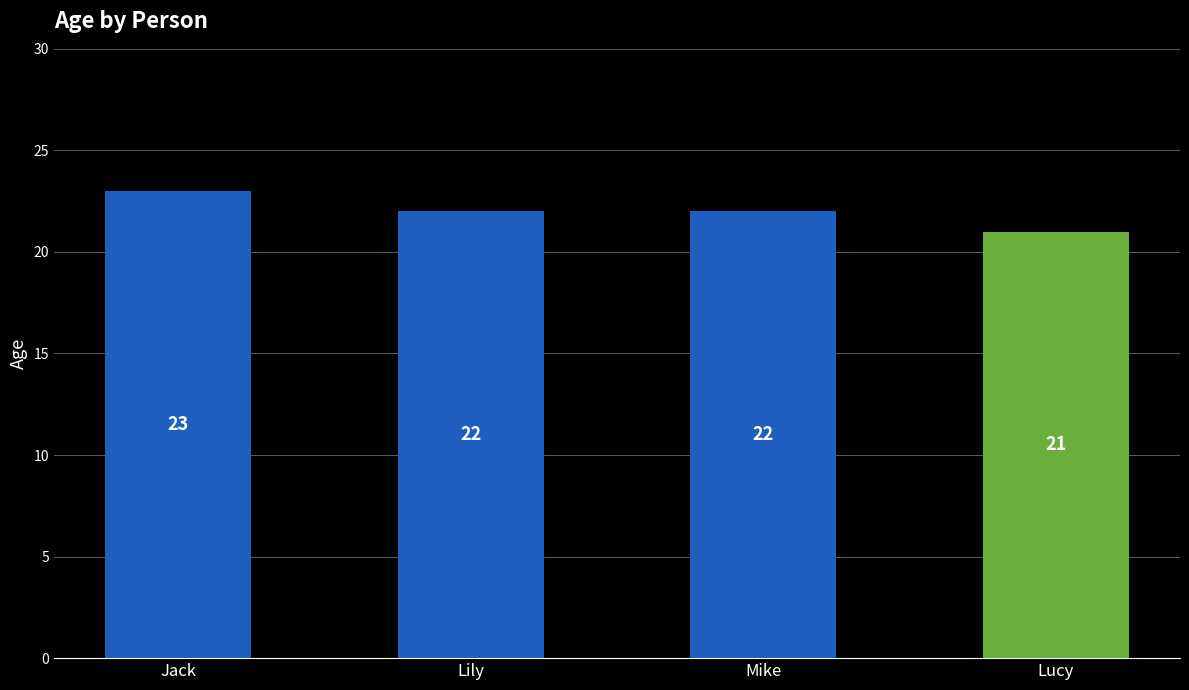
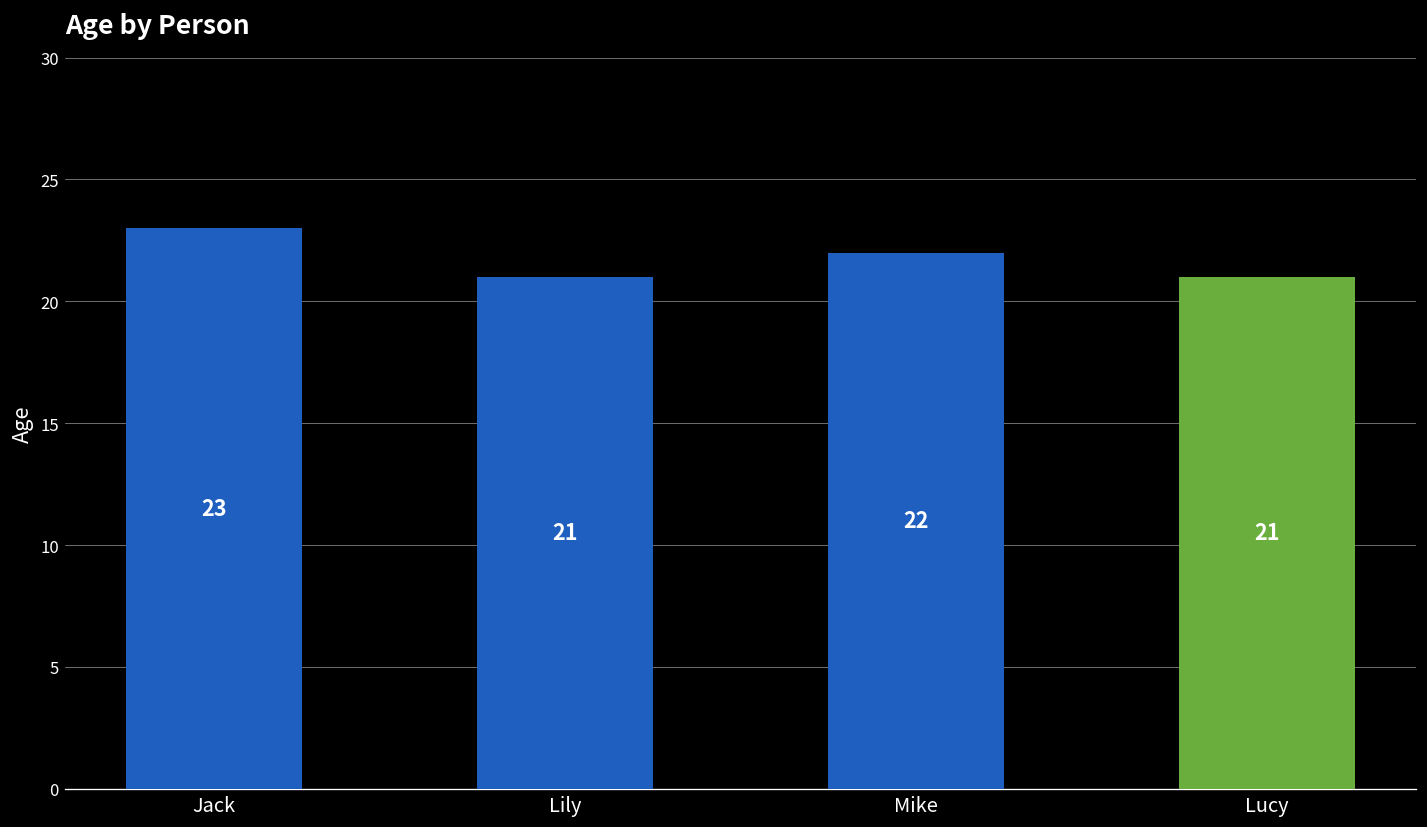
Lily: 22 -> 21
